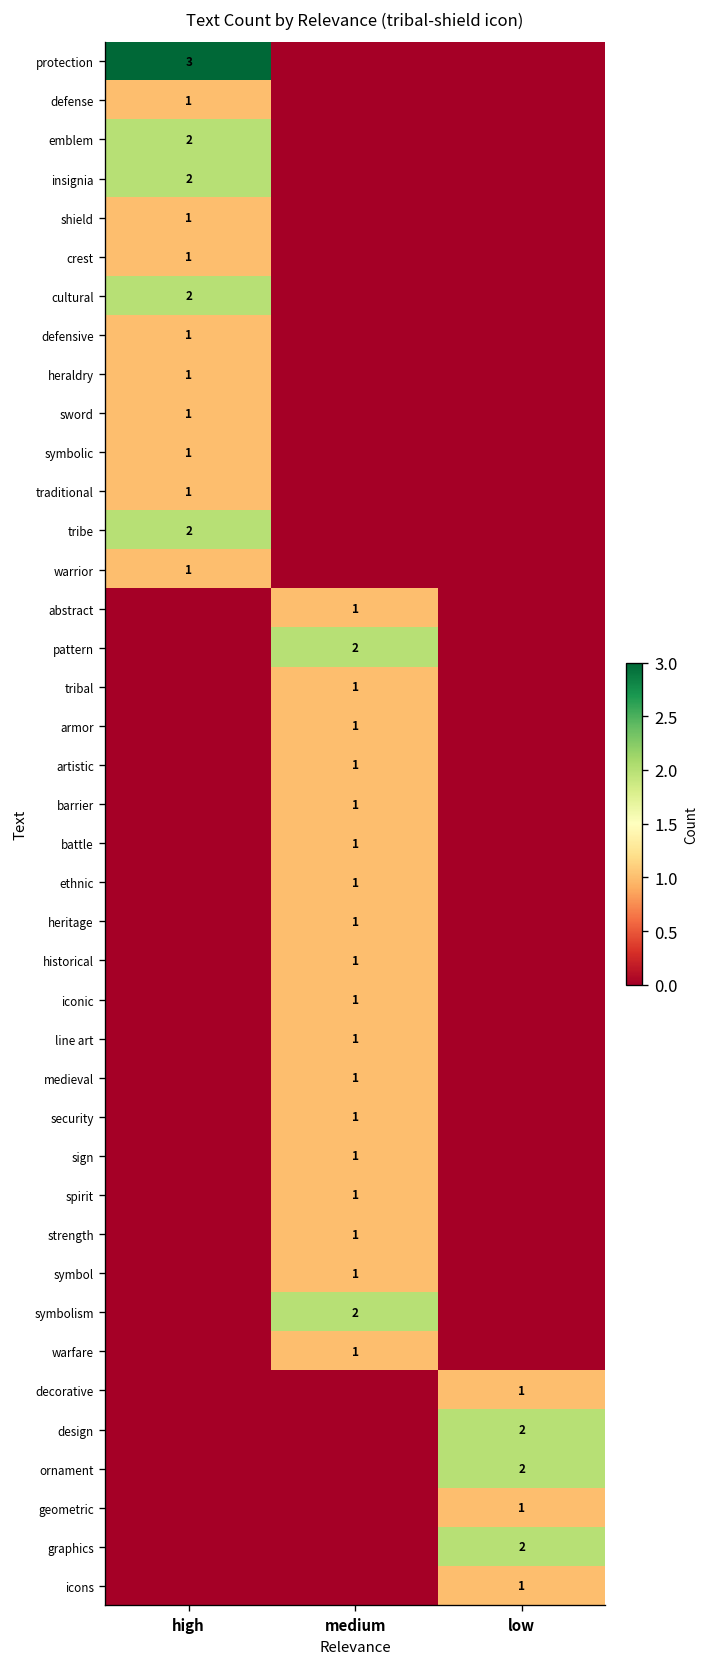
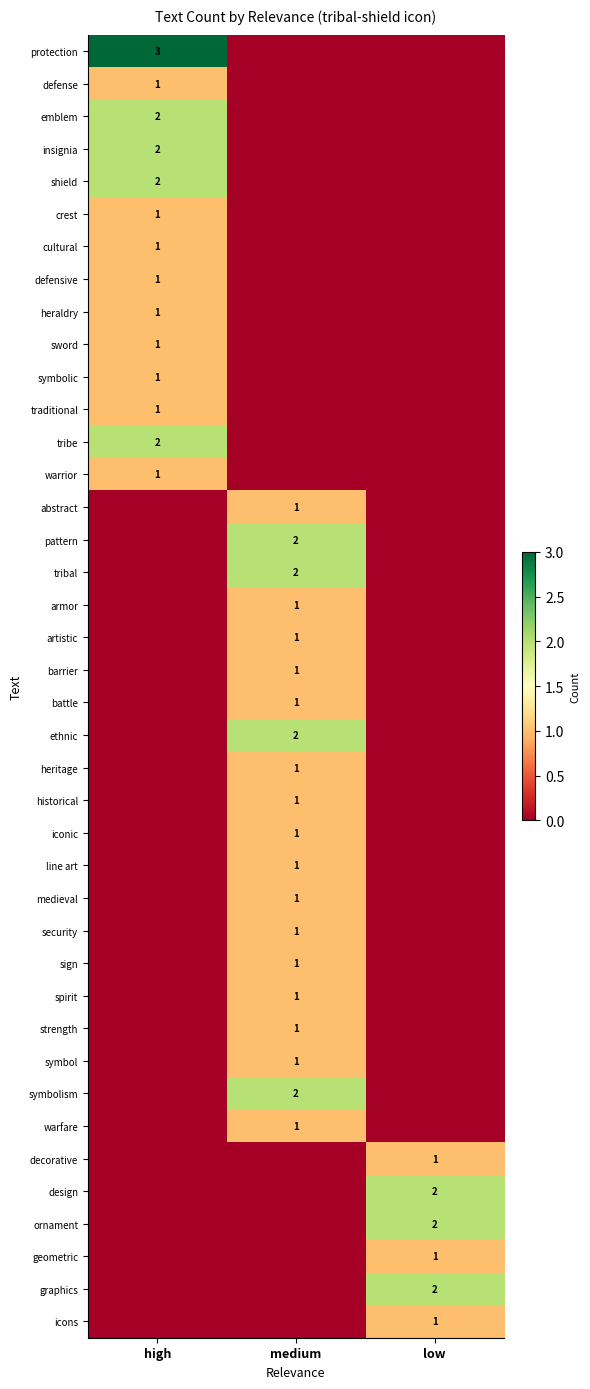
shield, high: 1 -> 2
cultural, high: 2 -> 1
tribal, medium: 1 -> 2
ethnic, medium: 1 -> 2
